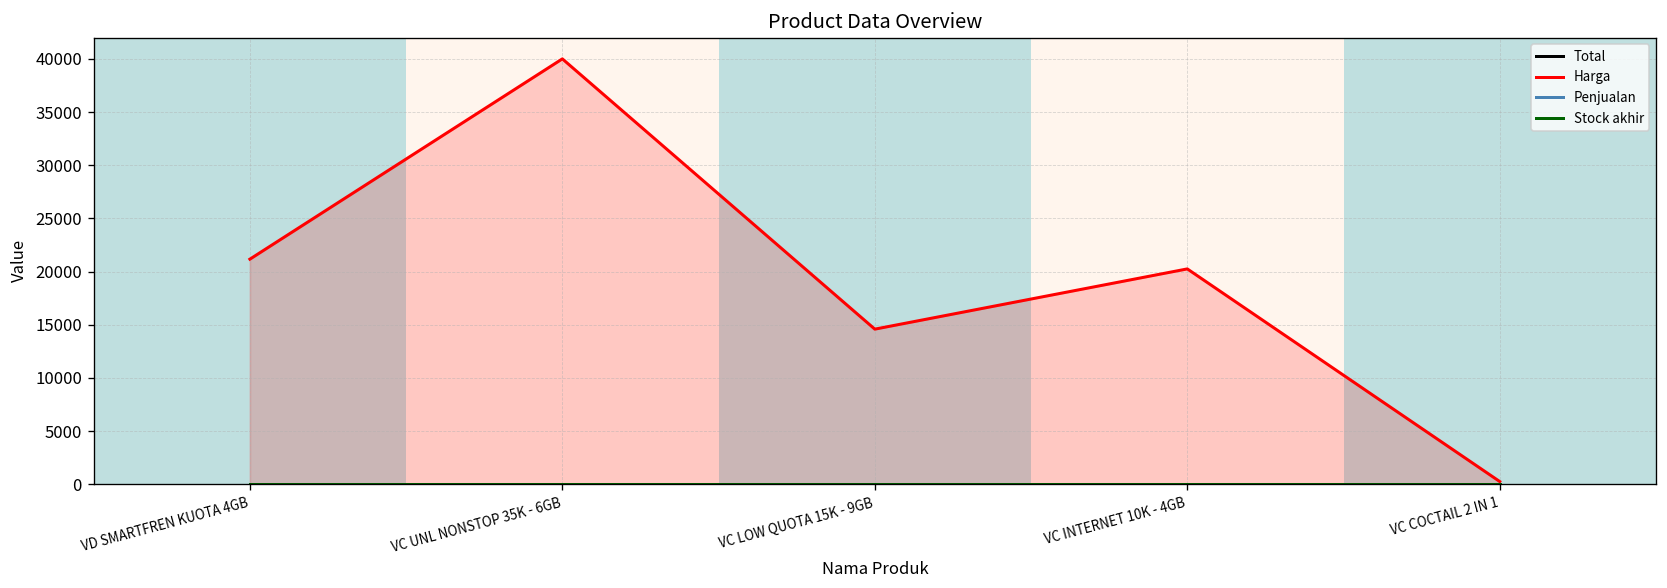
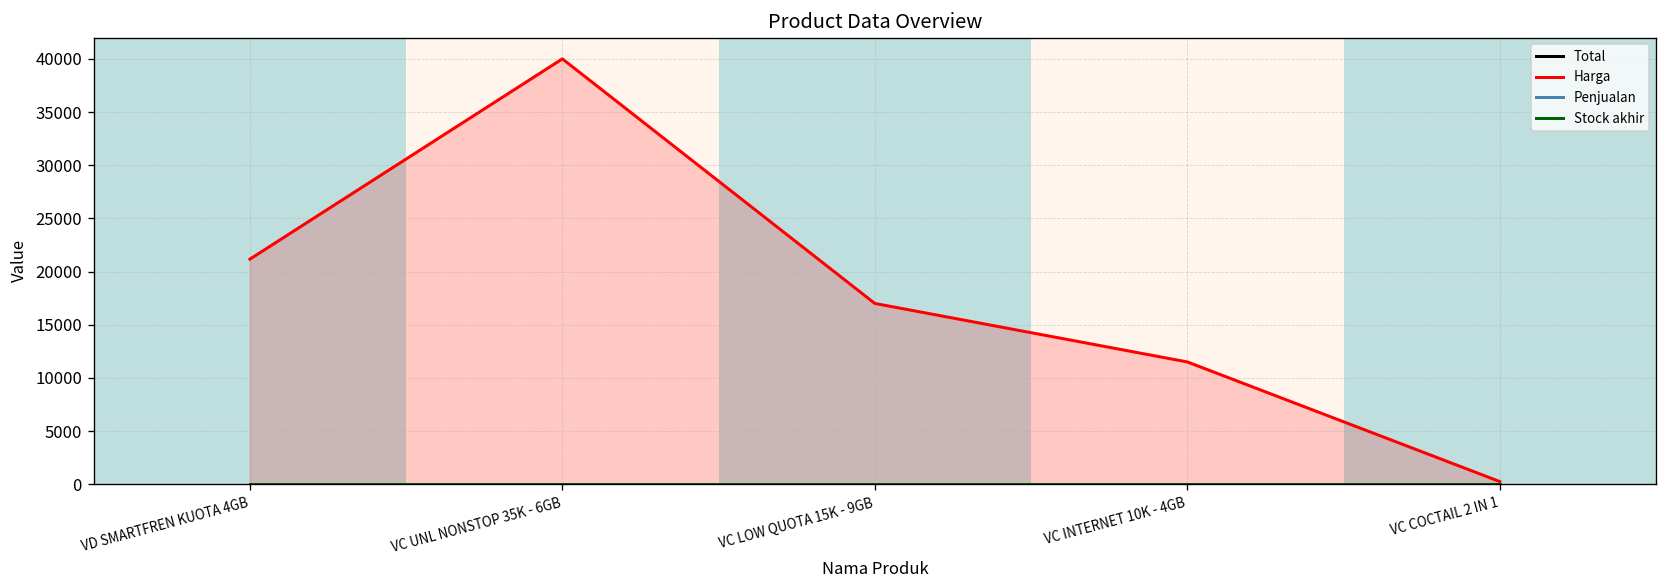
Harga, VC LOW QUOTA 15K - 9GB: 15000 -> 17000
Harga, VC INTERNET 10K - 4GB: 20000 -> 12000
